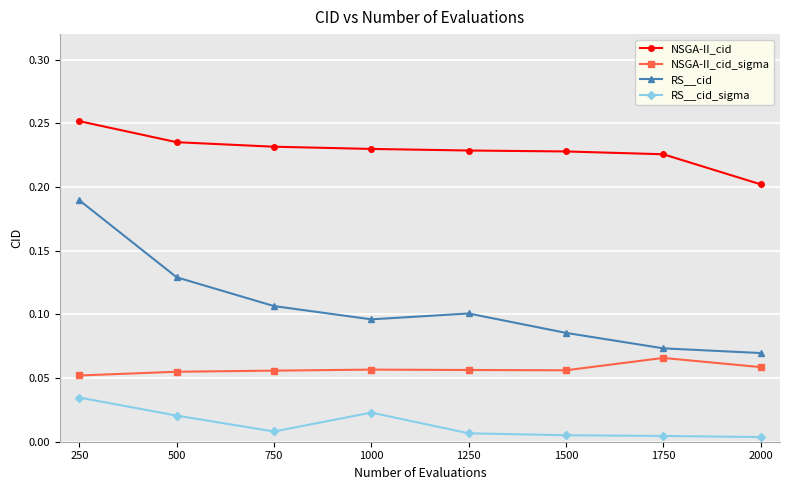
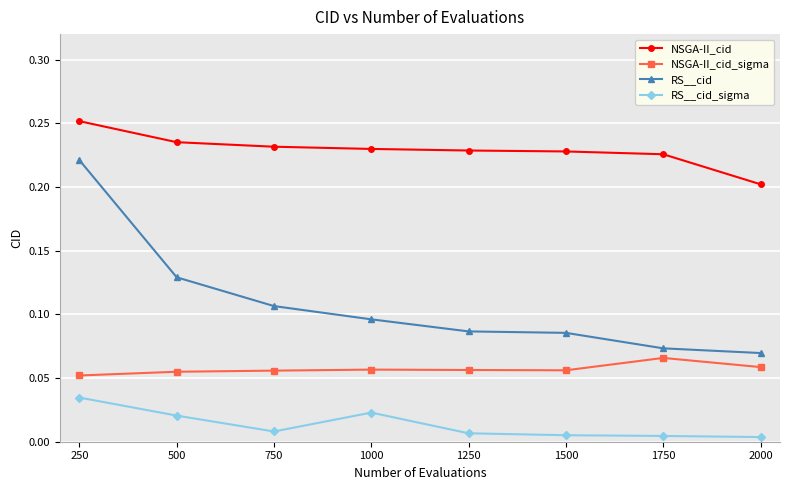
RS__cid, 250: 0.190 -> 0.221
RS__cid, 1250: 0.101 -> 0.087
